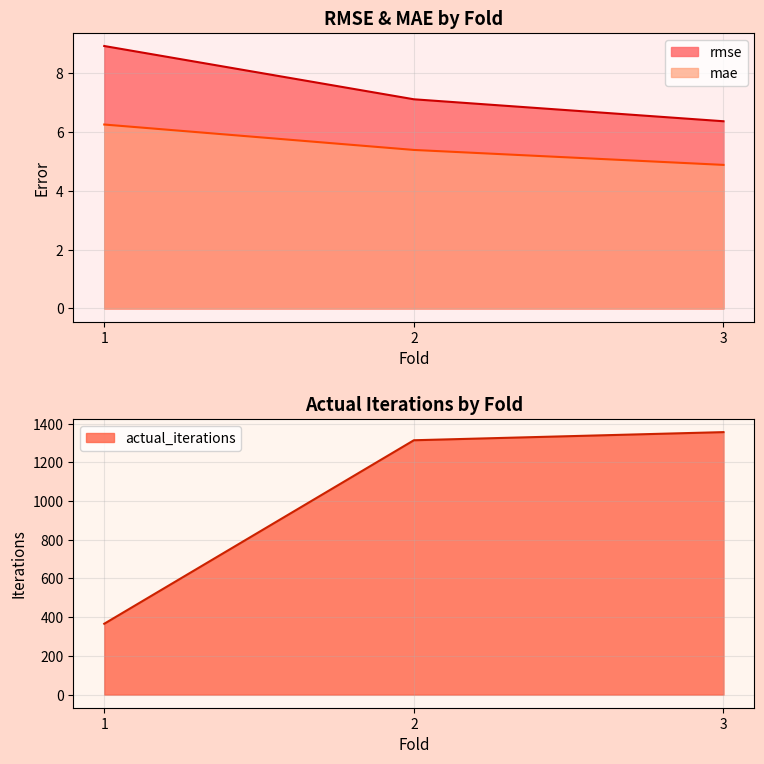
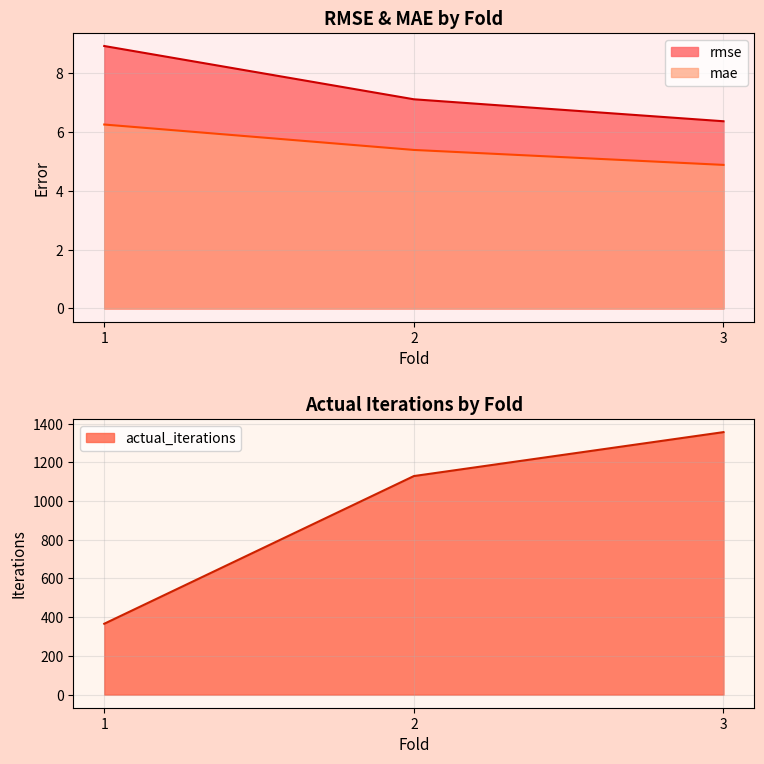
Actual Iterations by Fold, 2: 1310 -> 1130
